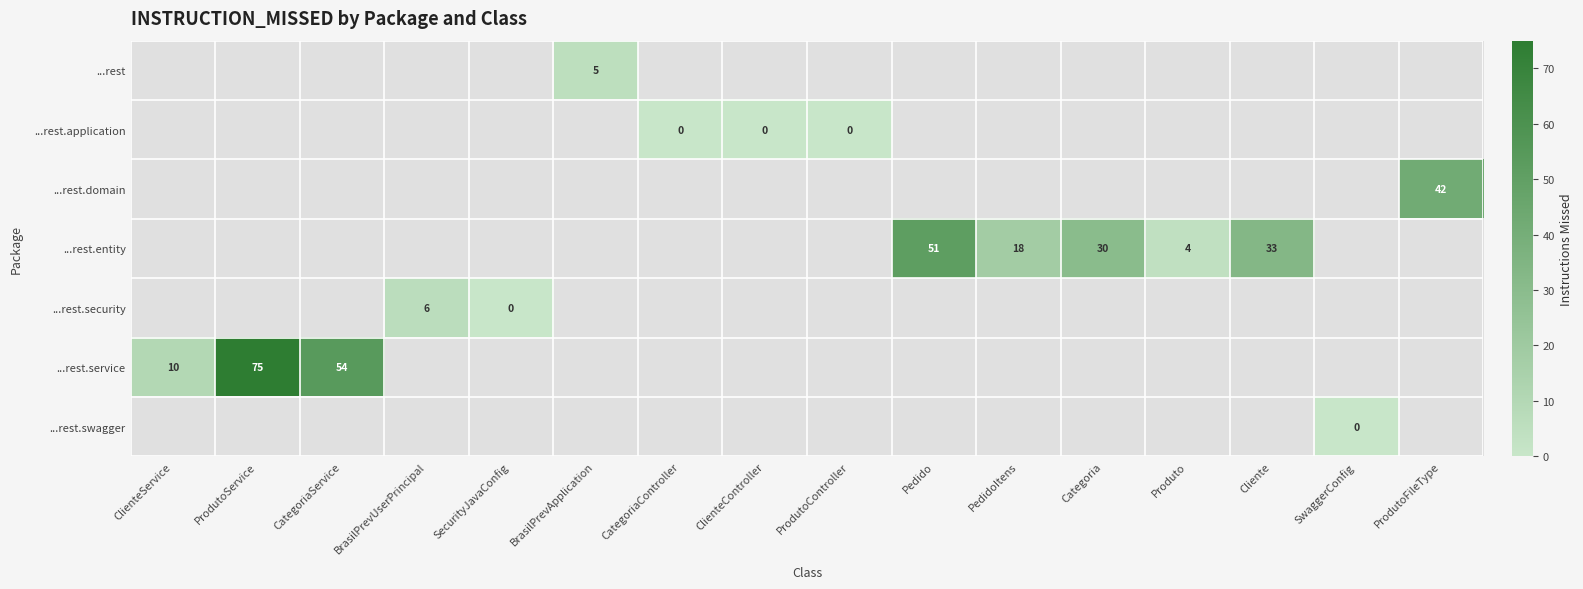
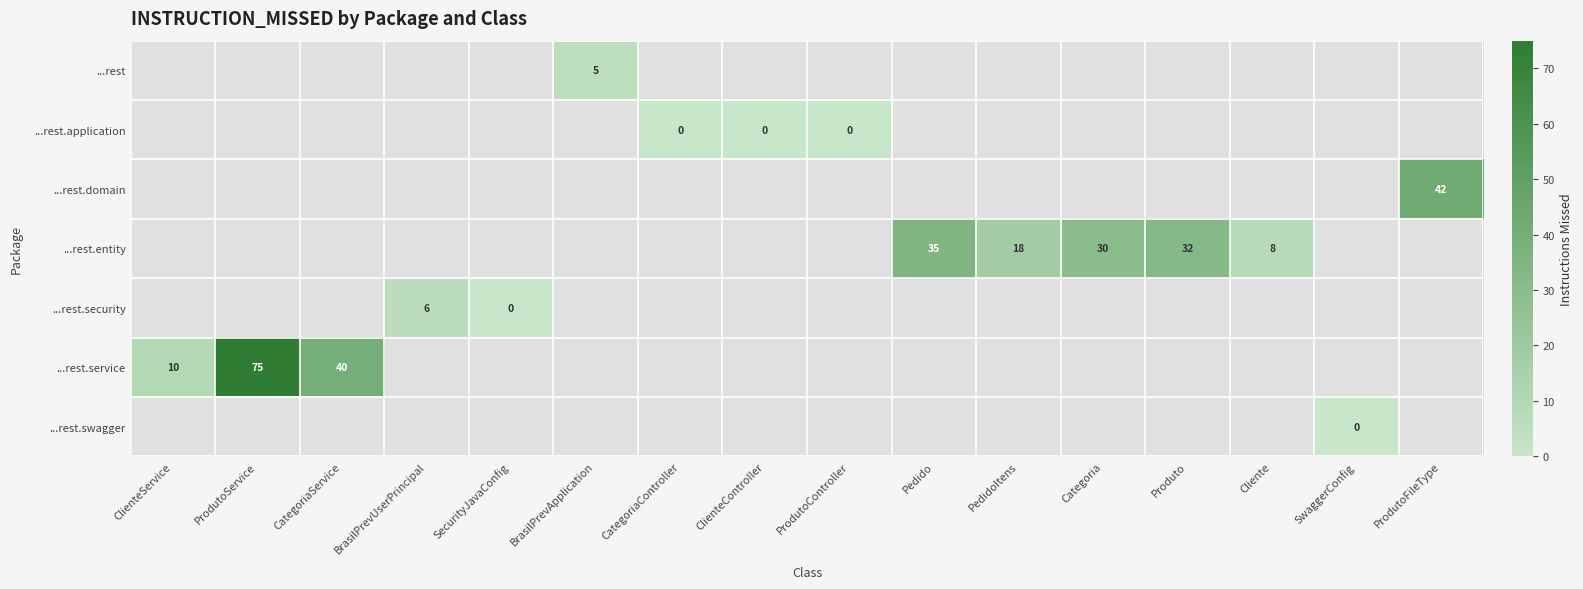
...rest.entity, Pedido: 51 -> 35
...rest.entity, Produto: 4 -> 32
...rest.entity, Cliente: 33 -> 8
...rest.service, CategoriaService: 54 -> 40
